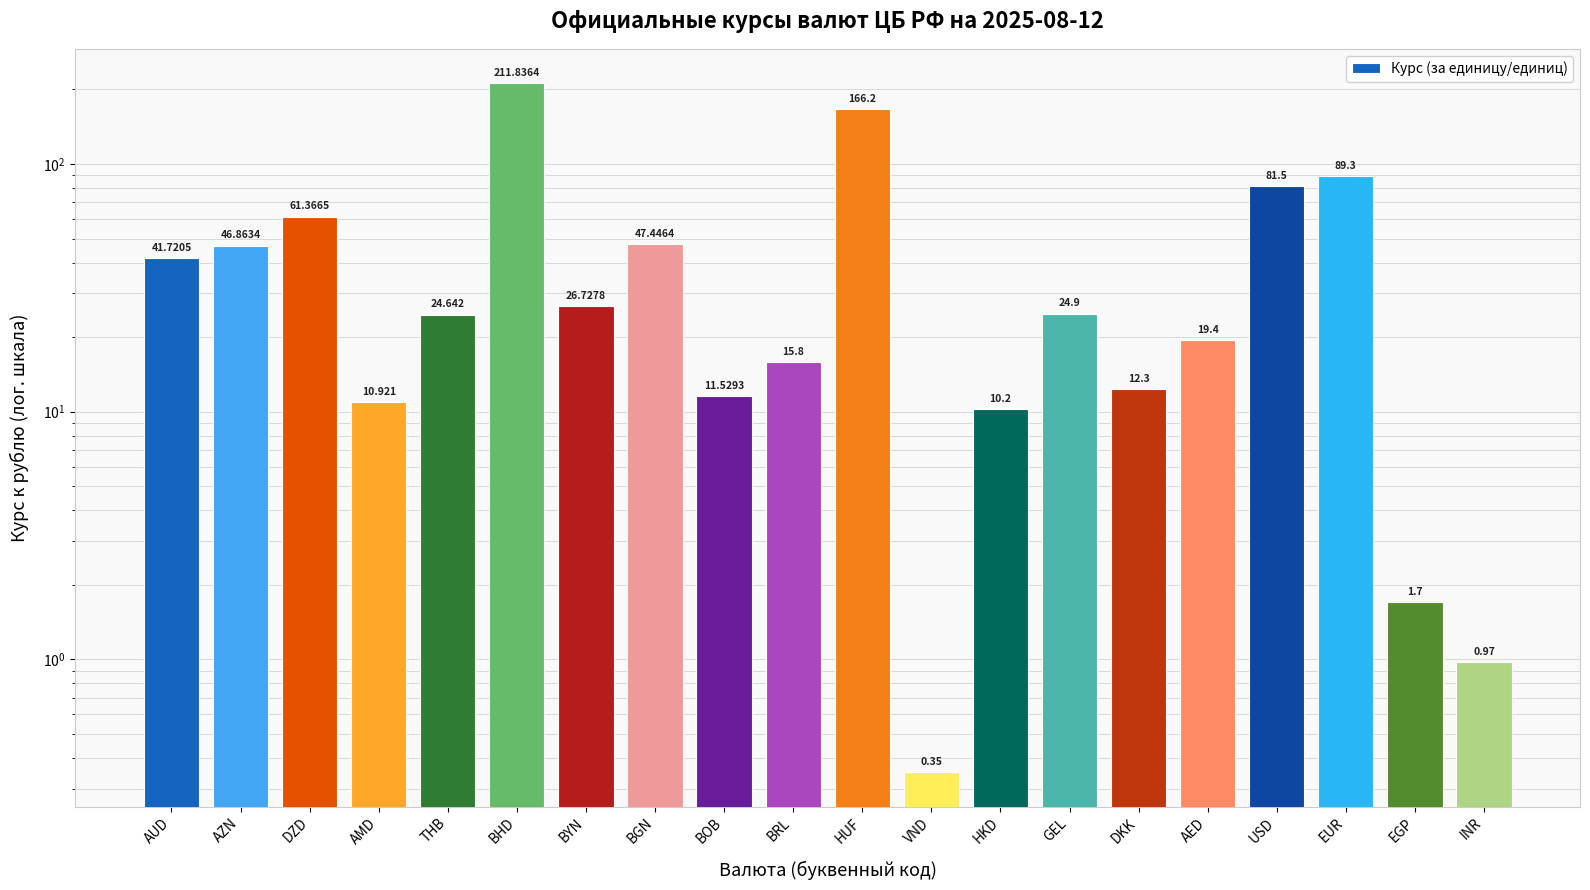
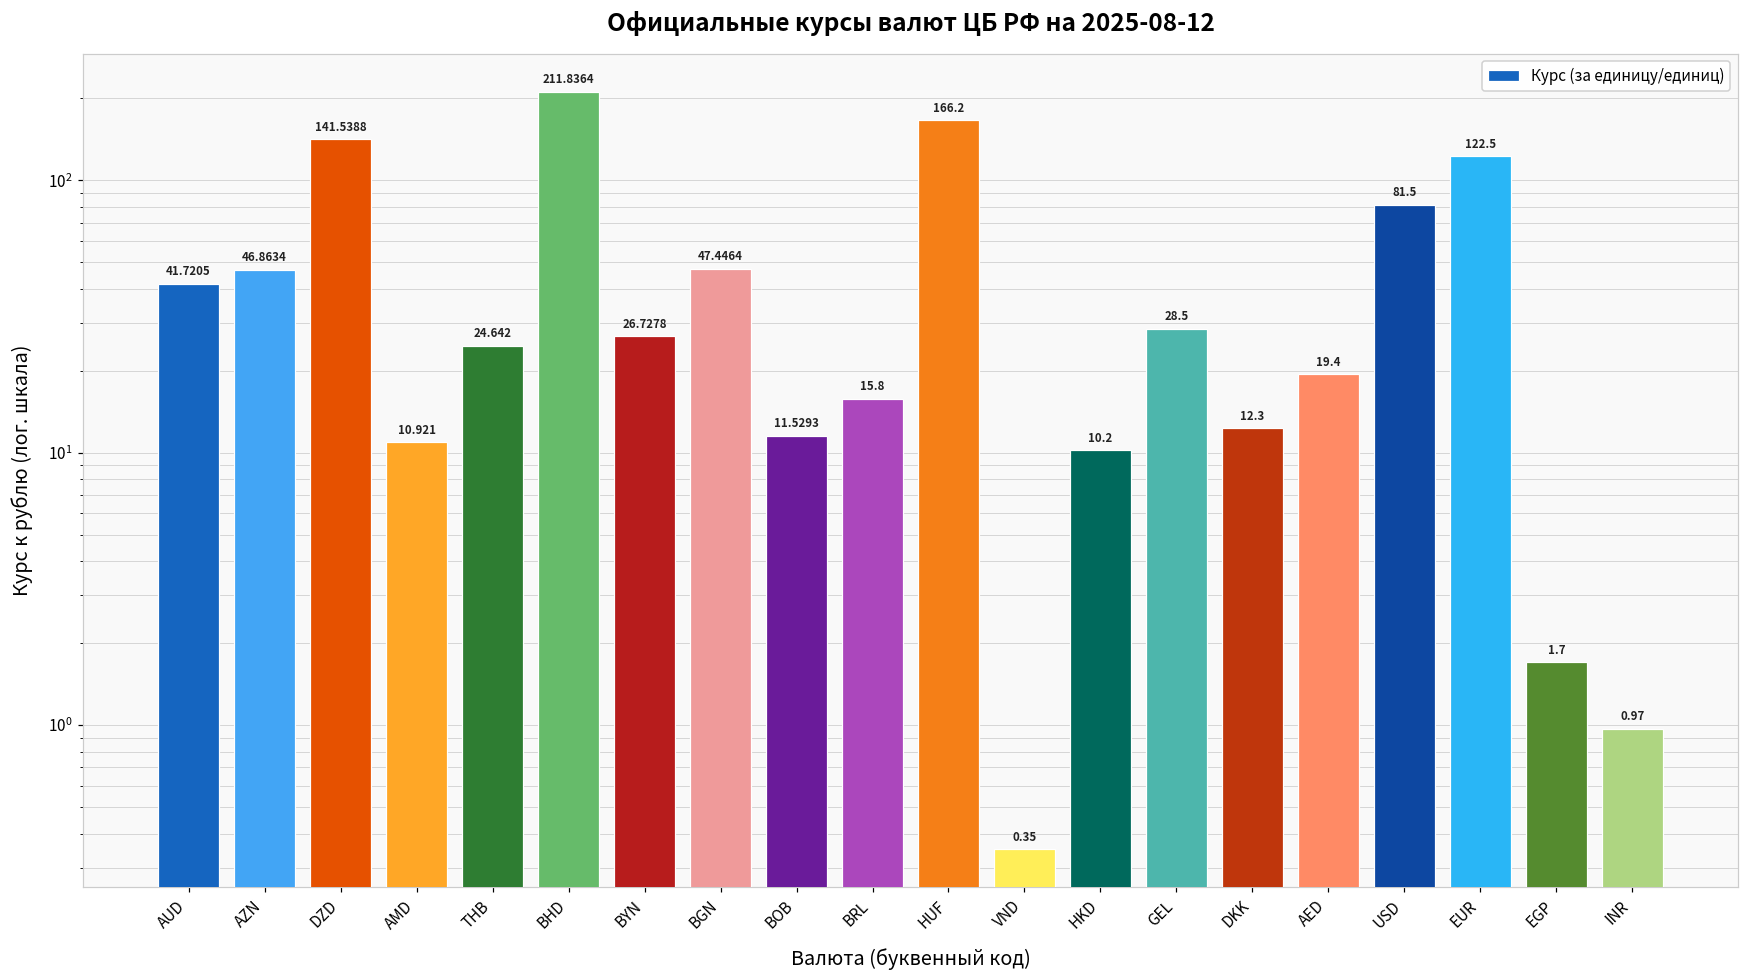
DZD: 61.3665 -> 141.5388
GEL: 24.9 -> 28.5
EUR: 89.3 -> 122.5
